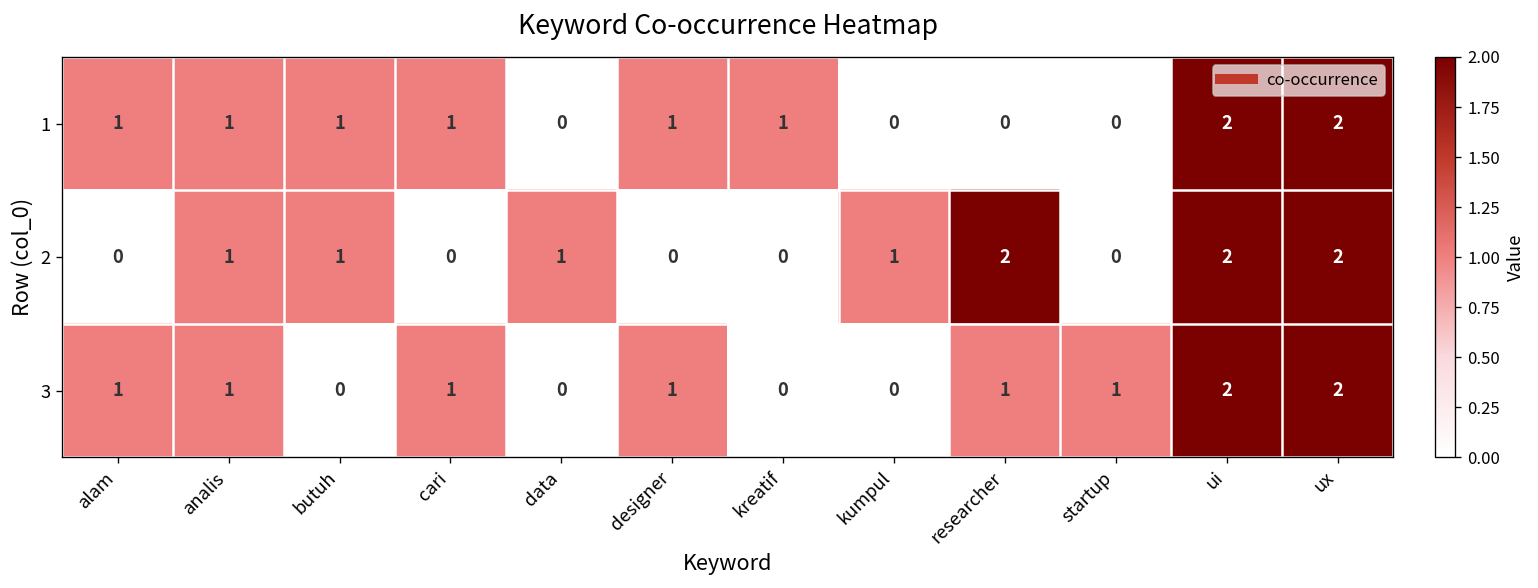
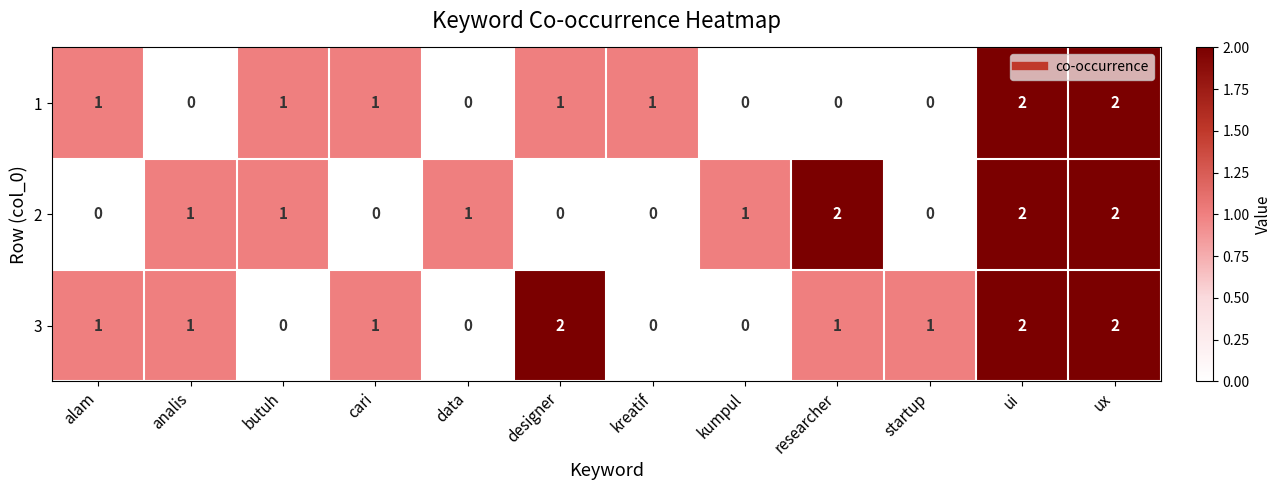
1, analis: 1 -> 0
3, designer: 1 -> 2
